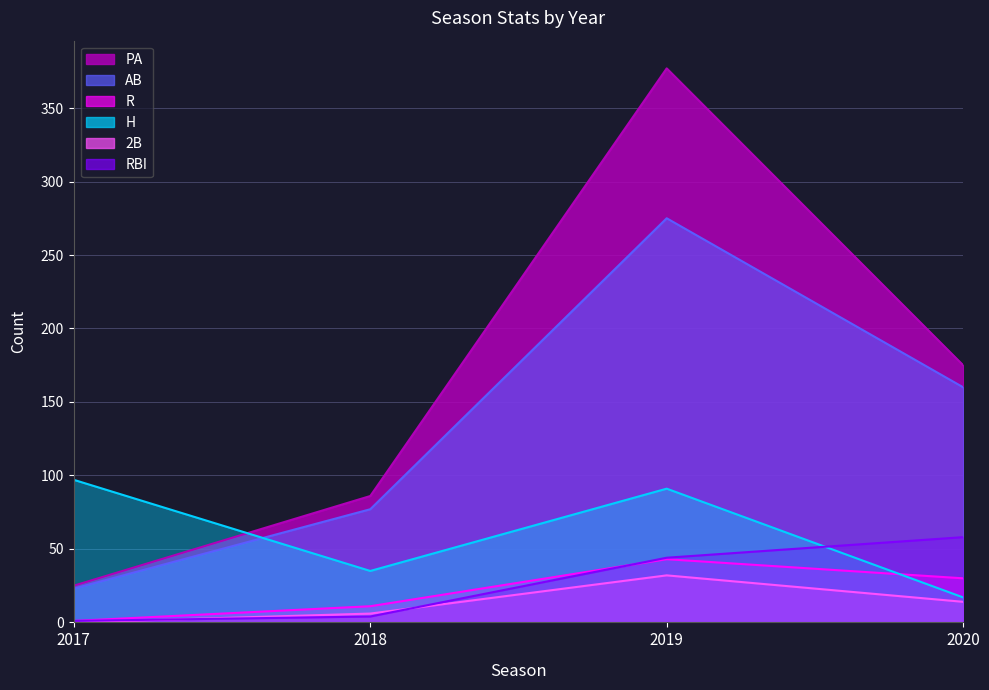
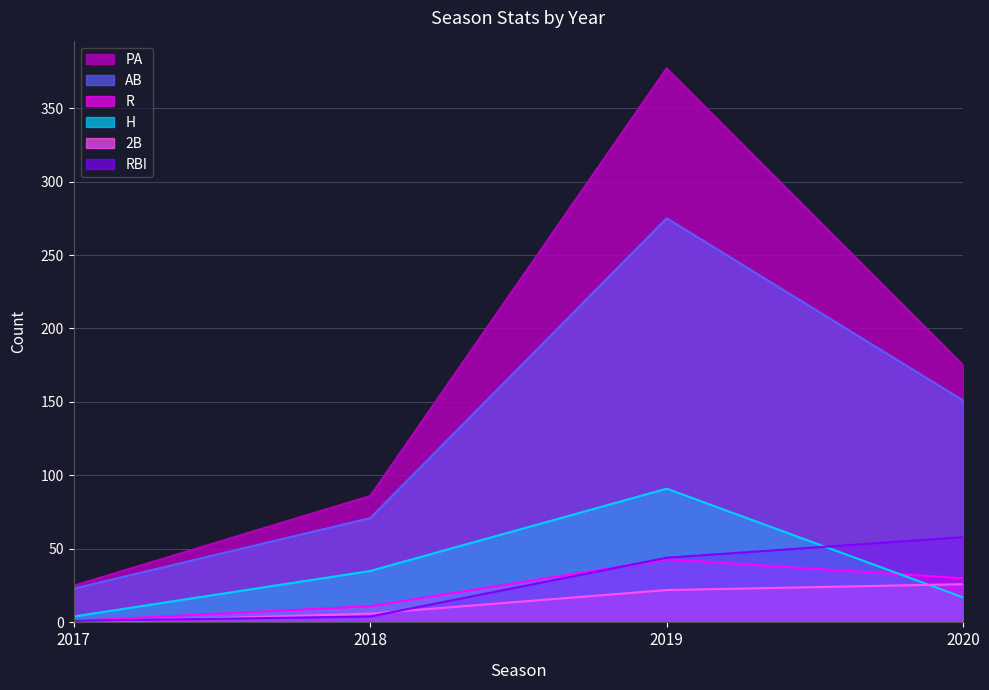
H, 2017: 97 -> 4
AB, 2018: 77 -> 71
2B, 2019: 32 -> 22
AB, 2020: 160 -> 151
2B, 2020: 14 -> 26
